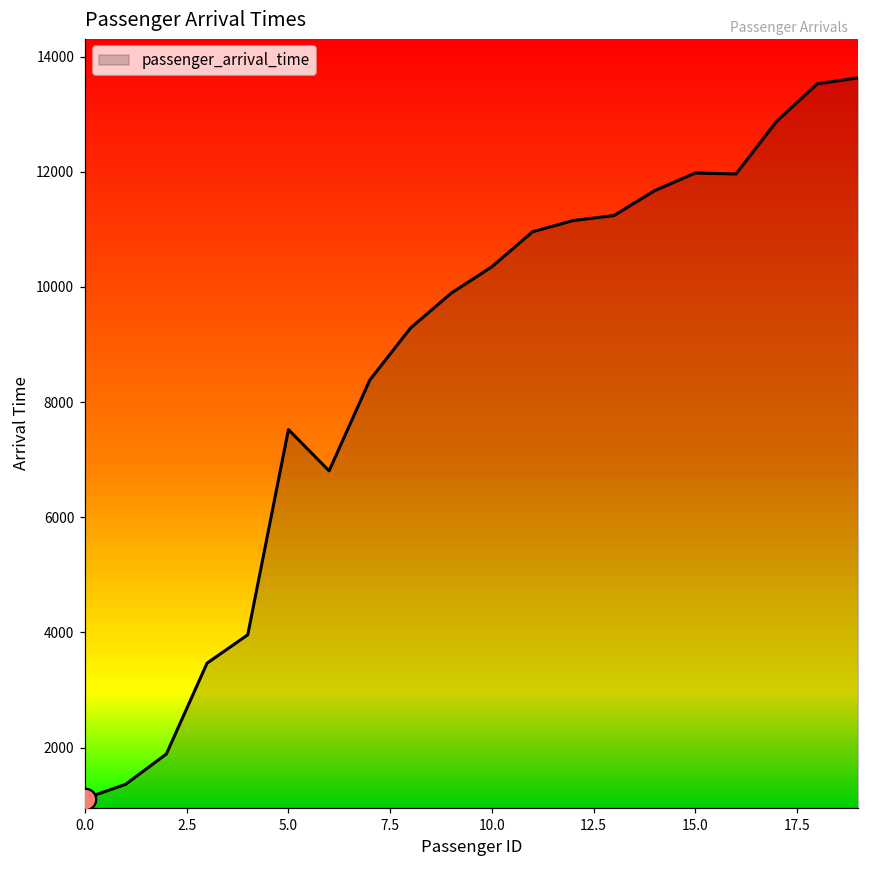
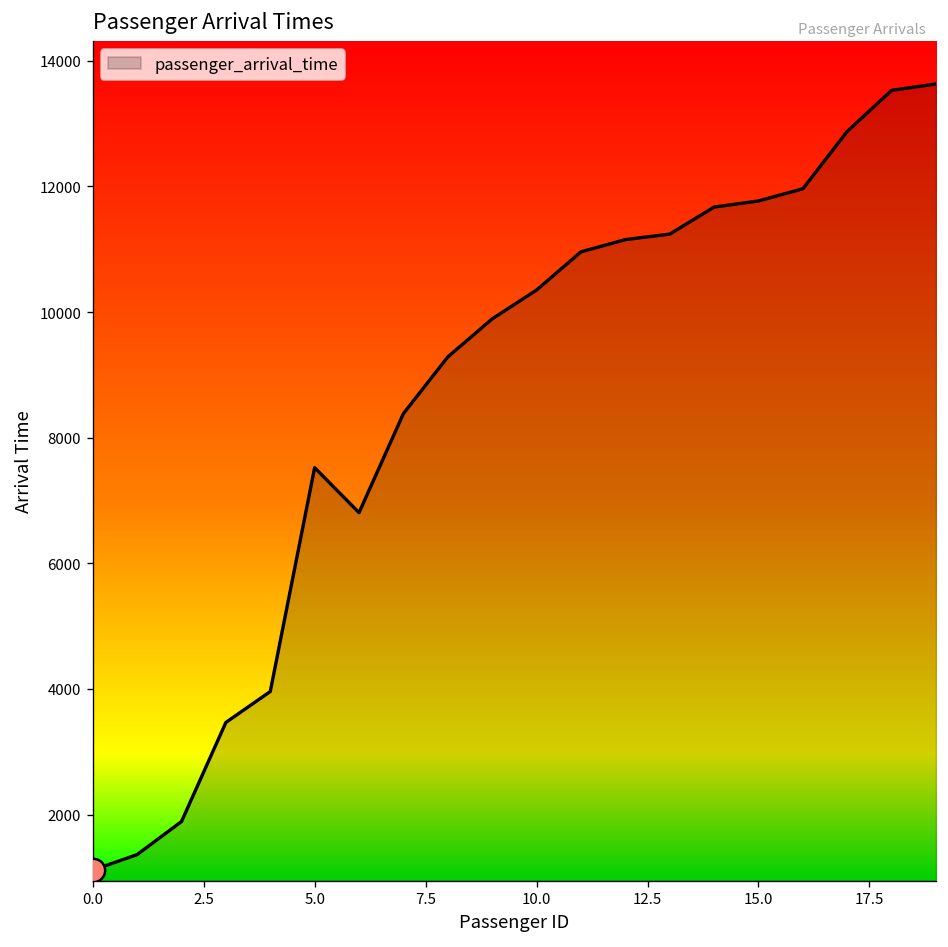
passenger_arrival_time, 15.0: 12000 -> 11800
